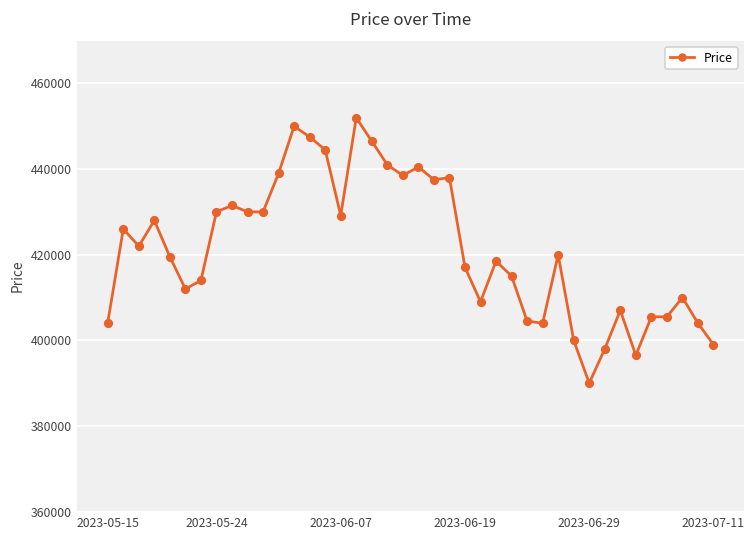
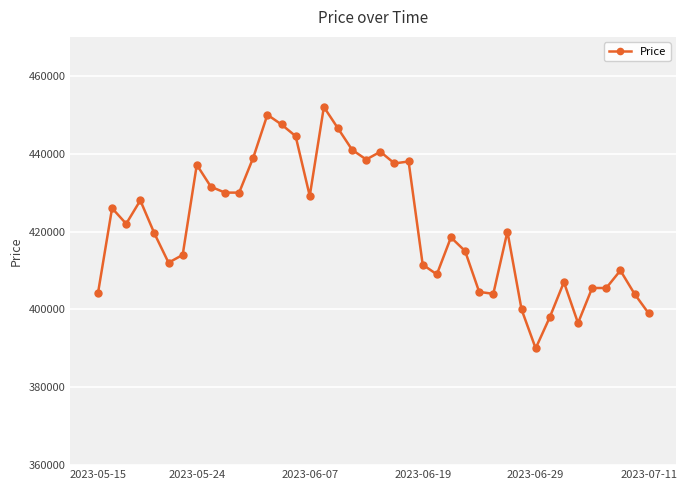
2023-05-24: 430000 -> 437000
2023-06-19: 417000 -> 412000
